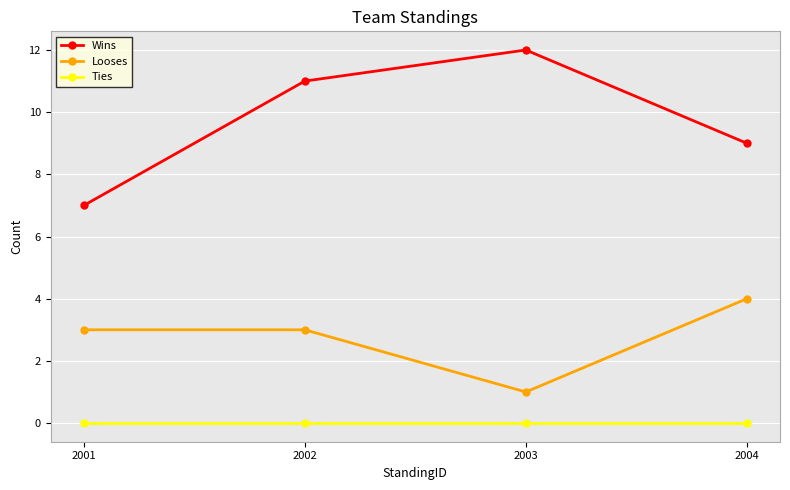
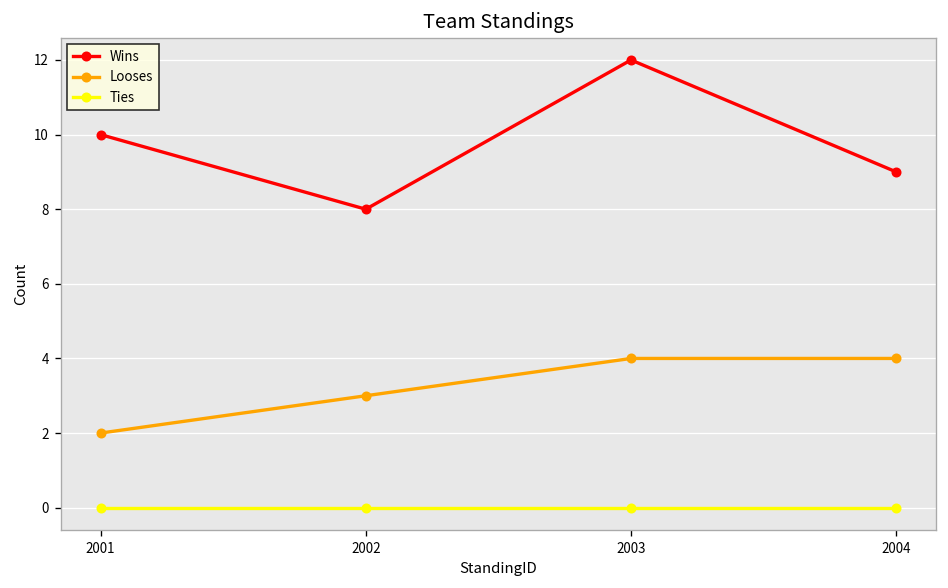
Wins, 2001: 7 -> 10
Looses, 2001: 3 -> 2
Wins, 2002: 11 -> 8
Looses, 2003: 1 -> 4
